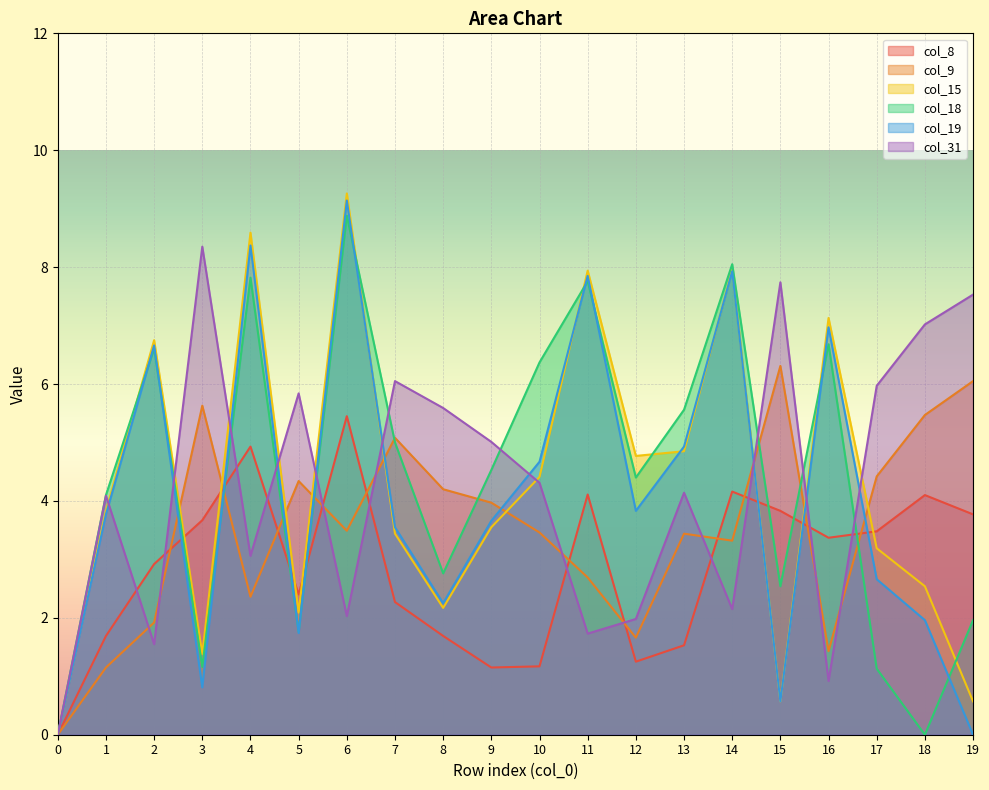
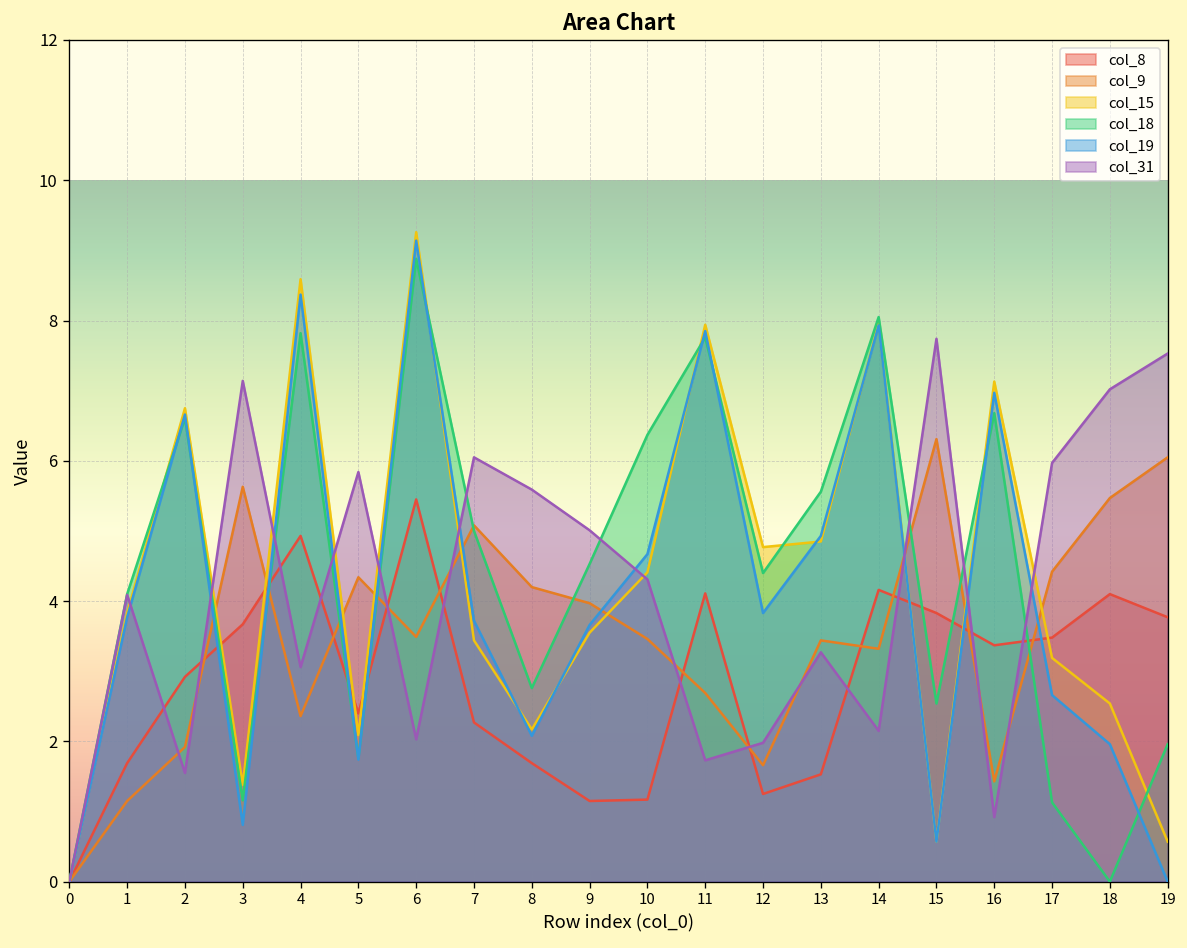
col_31, 3: 8.4 -> 7.1
col_19, 7: 3.6 -> 3.7
col_19, 8: 2.3 -> 2.1
col_31, 13: 4.1 -> 3.3
